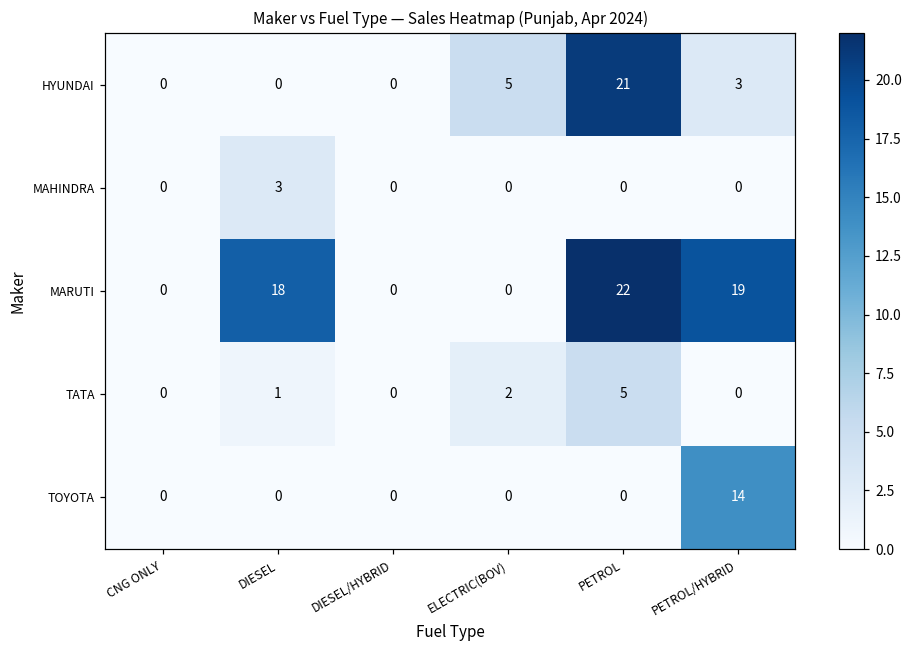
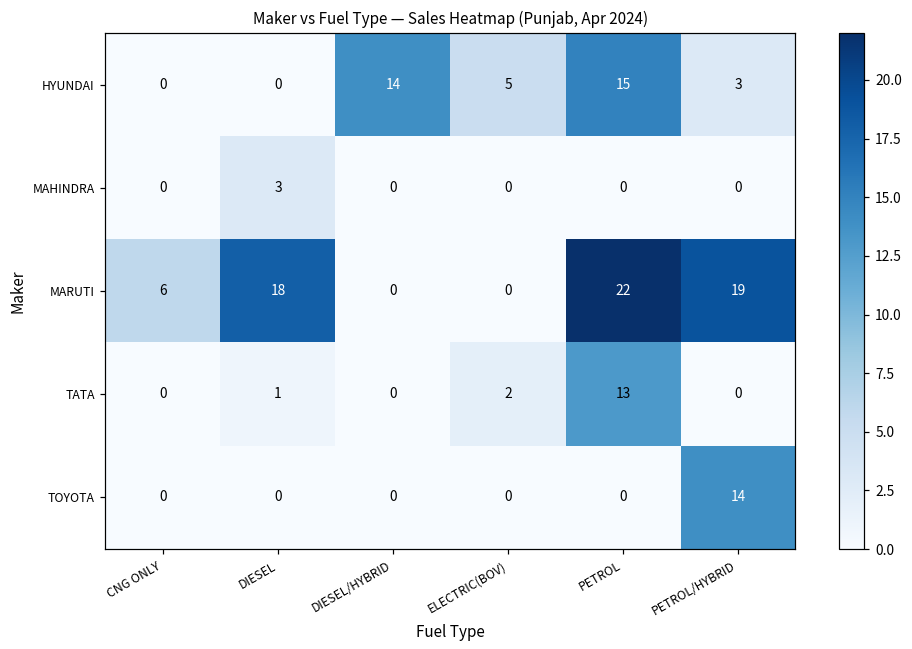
HYUNDAI, DIESEL/HYBRID: 0 -> 14
HYUNDAI, PETROL: 21 -> 15
MARUTI, CNG ONLY: 0 -> 6
TATA, PETROL: 5 -> 13
